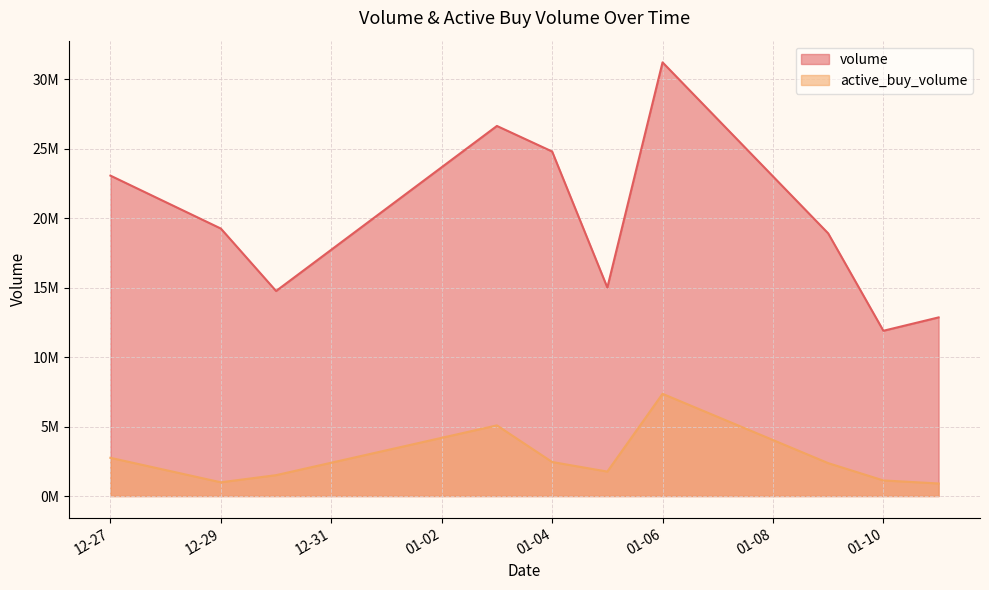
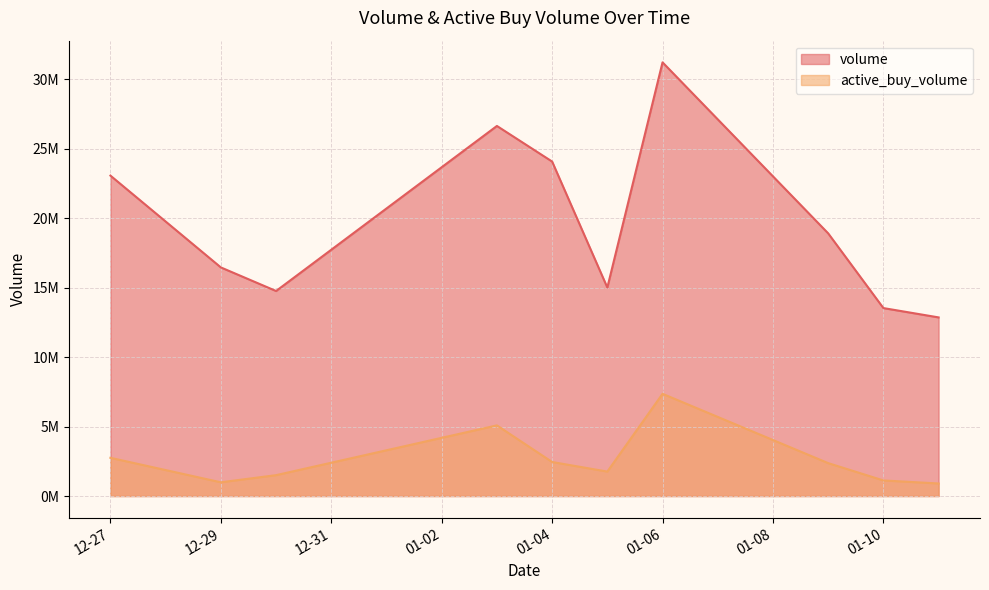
volume, 12-29: 19300000 -> 16500000
volume, 01-04: 24800000 -> 24100000
volume, 01-10: 11900000 -> 13500000
